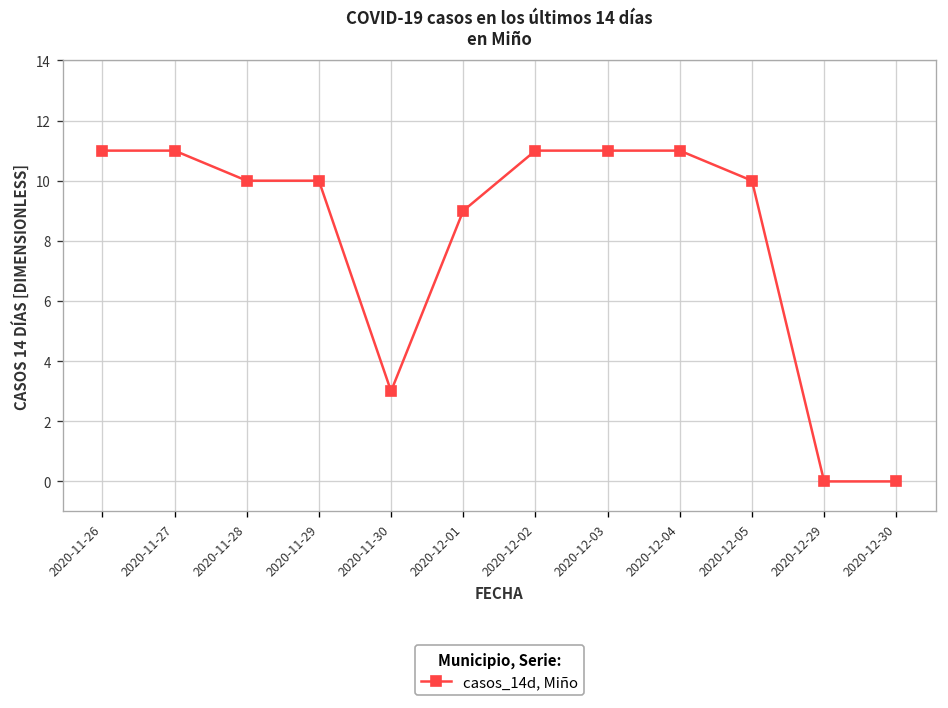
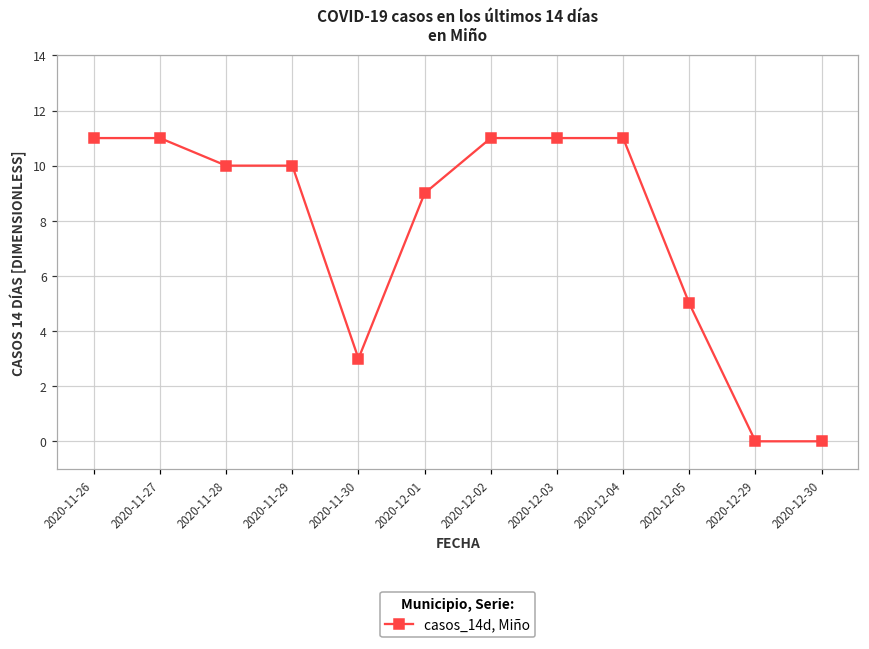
2020-12-05: 10 -> 5
